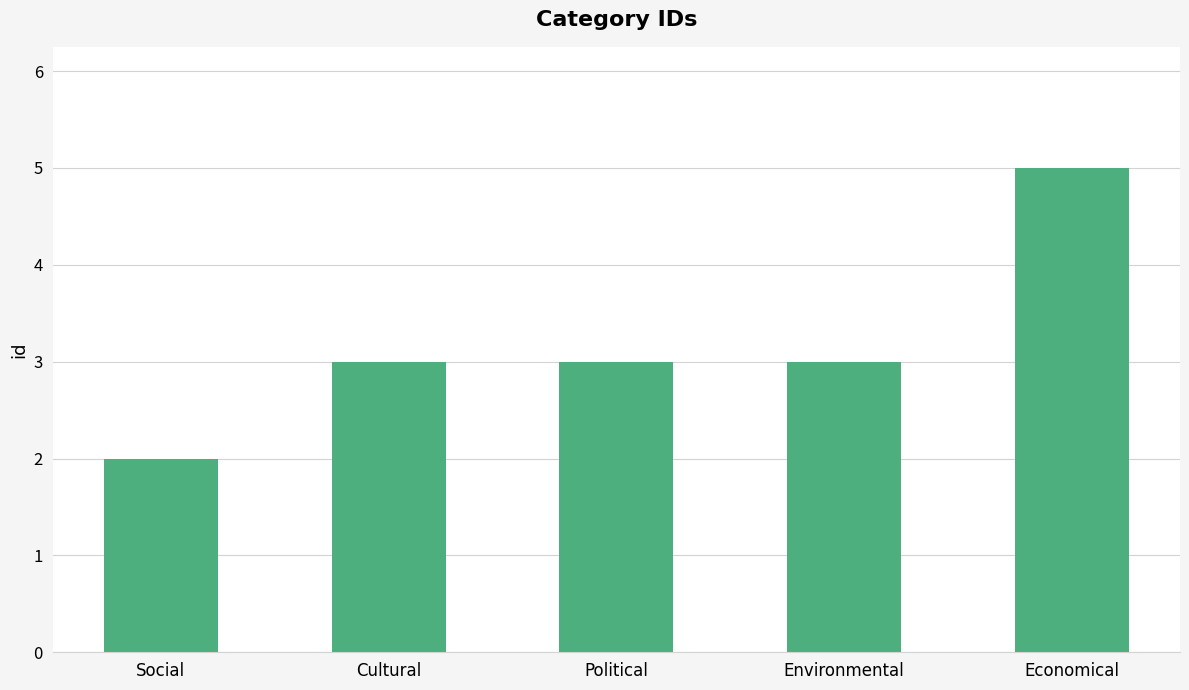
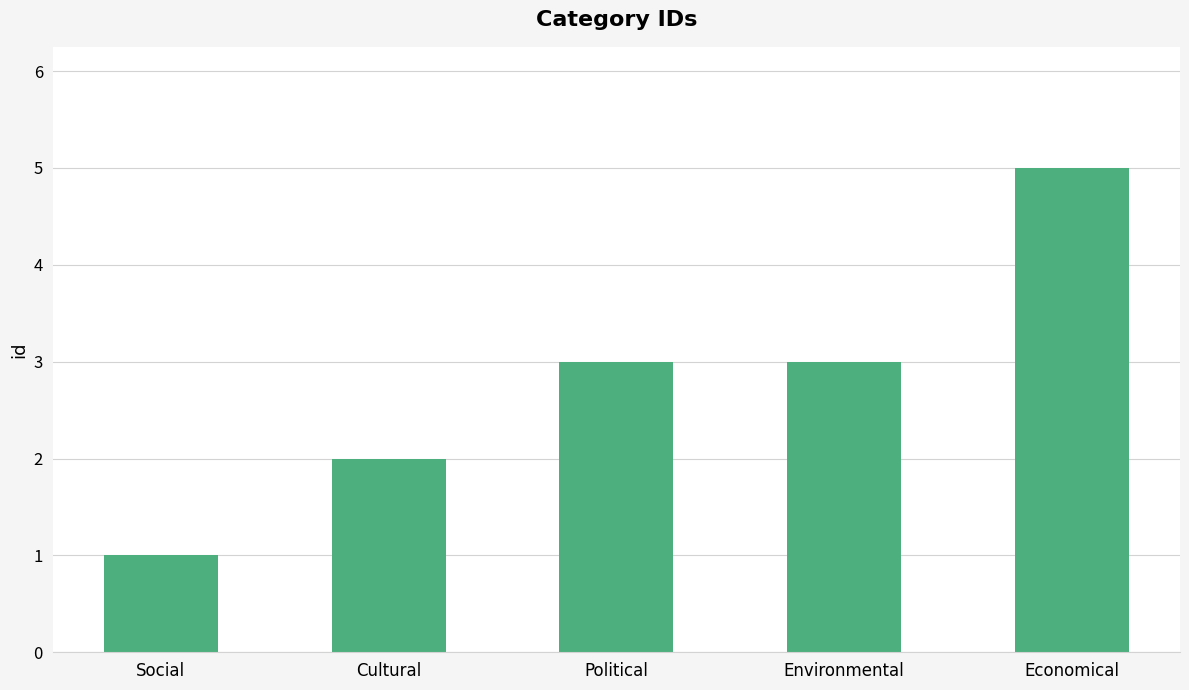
Social: 2 -> 1
Cultural: 3 -> 2
